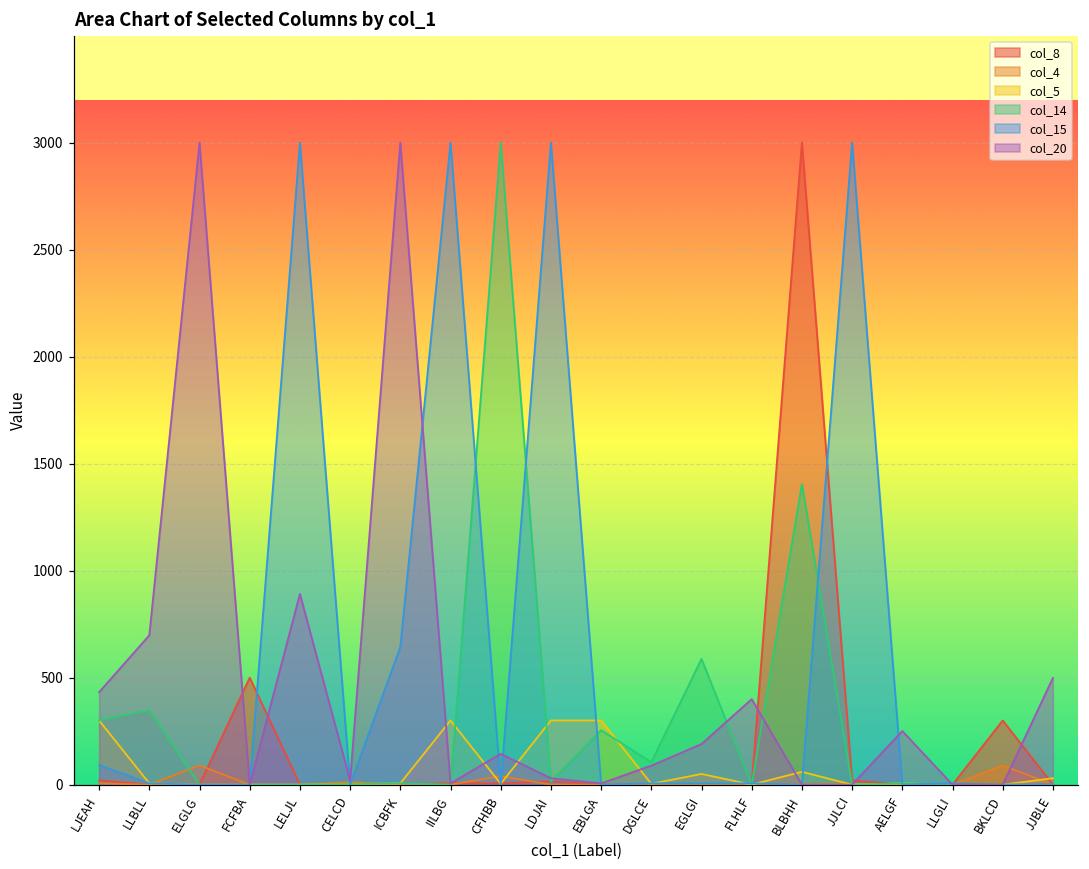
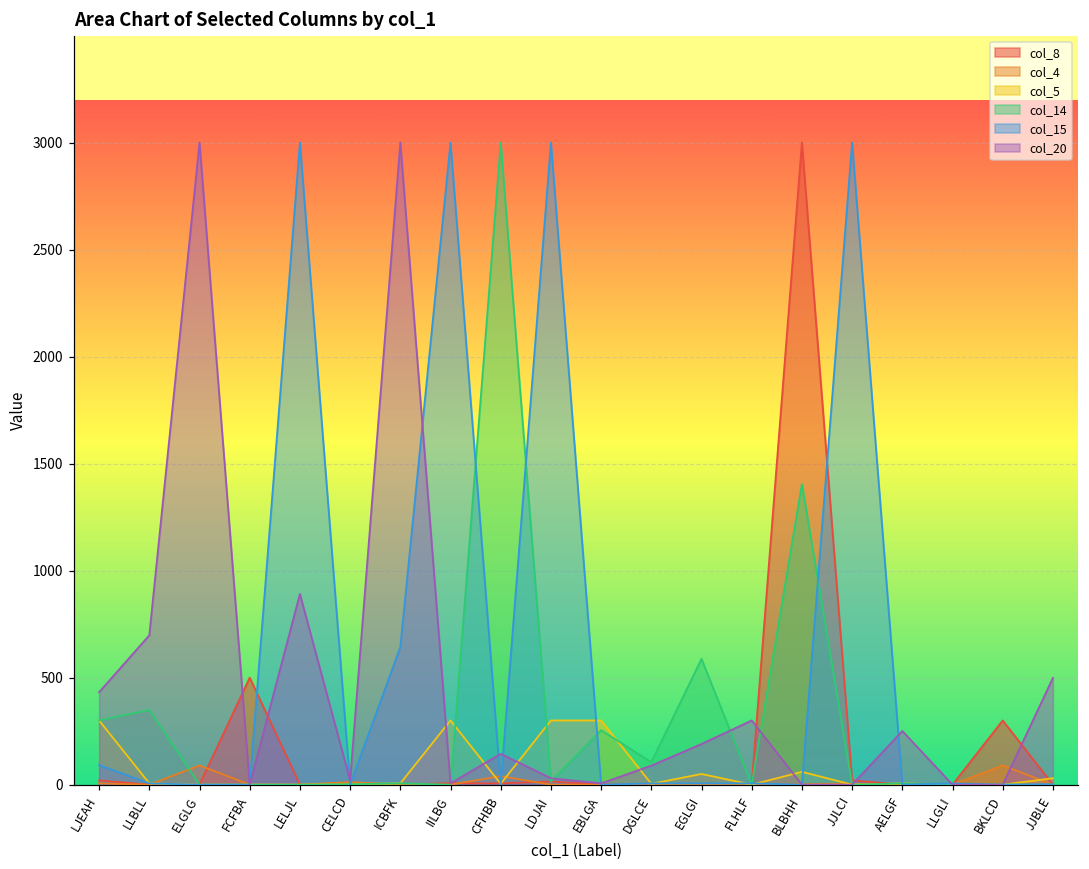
col_20, FLHLF: 400 -> 300
